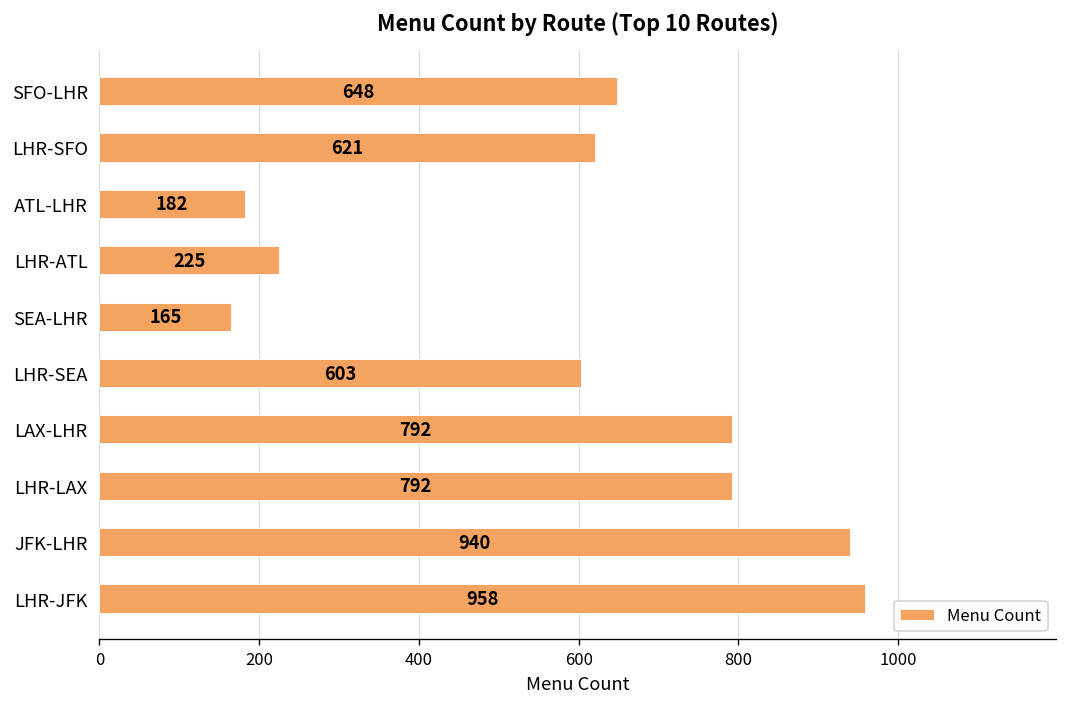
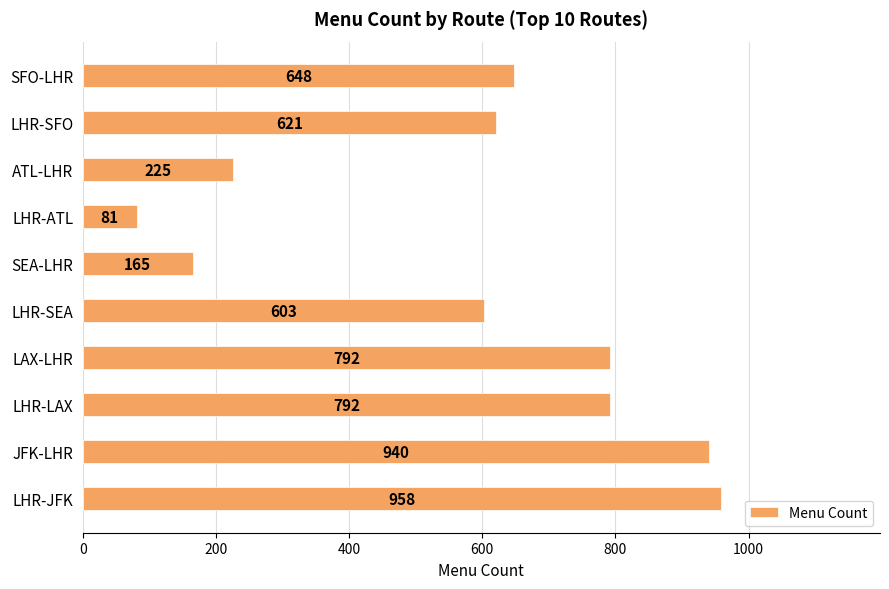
ATL-LHR: 182 -> 225
LHR-ATL: 225 -> 81
